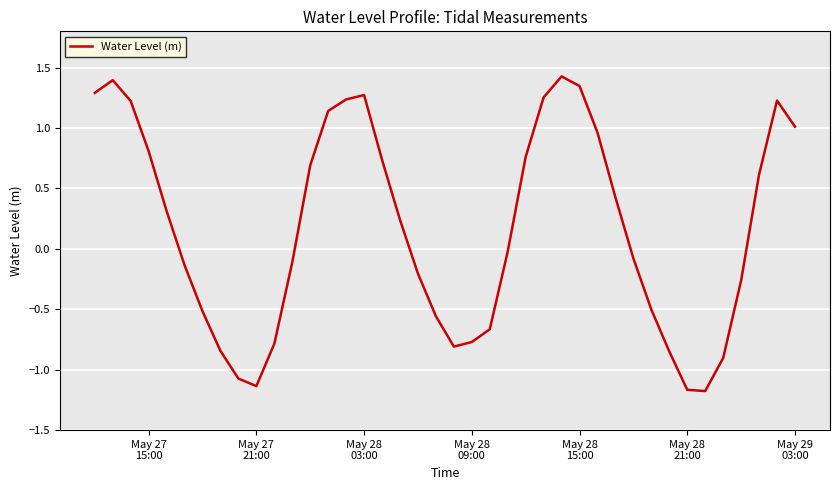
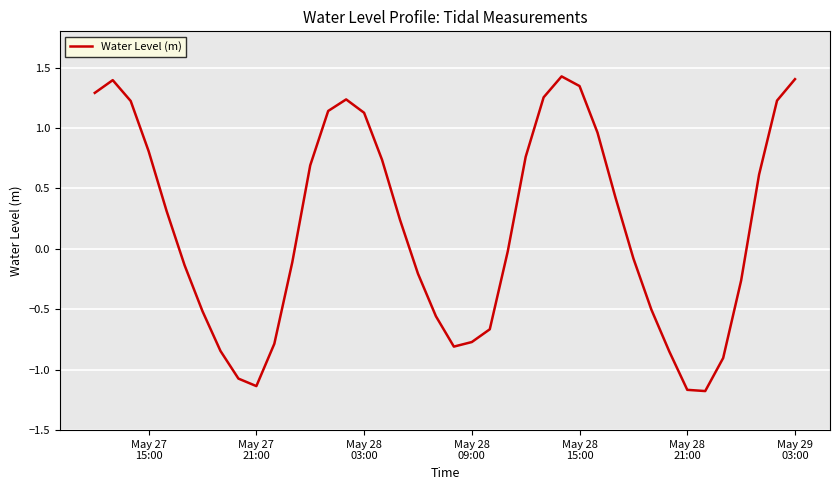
May 28 03:00: 1.27 -> 1.13
May 29 03:00: 1.01 -> 1.40
